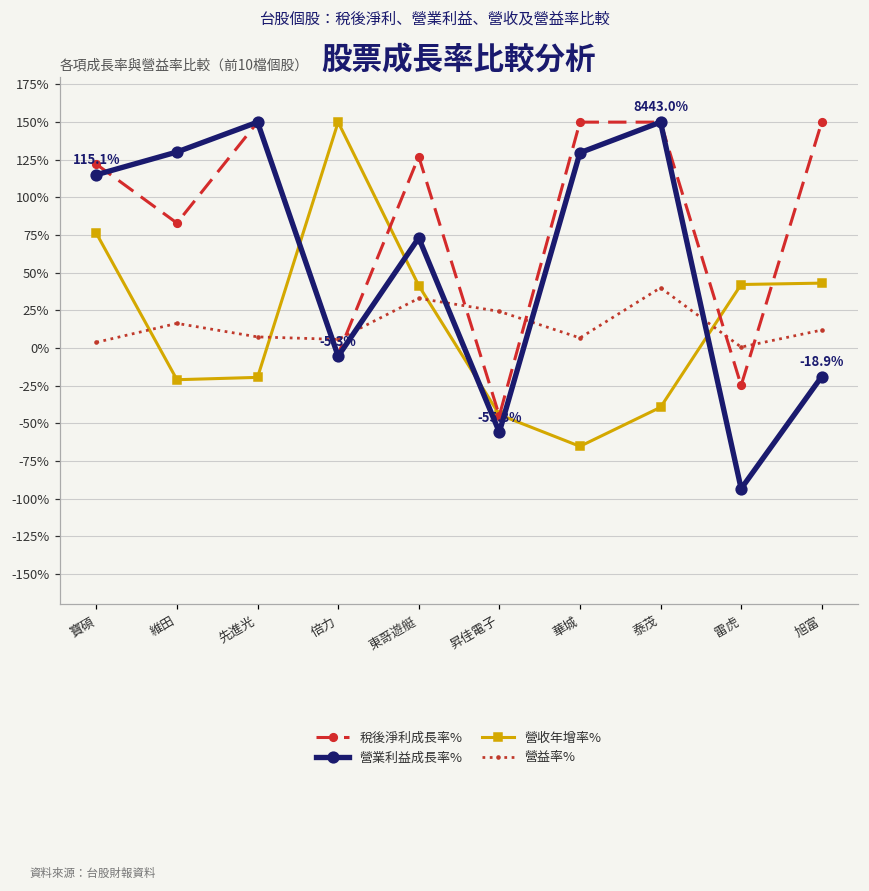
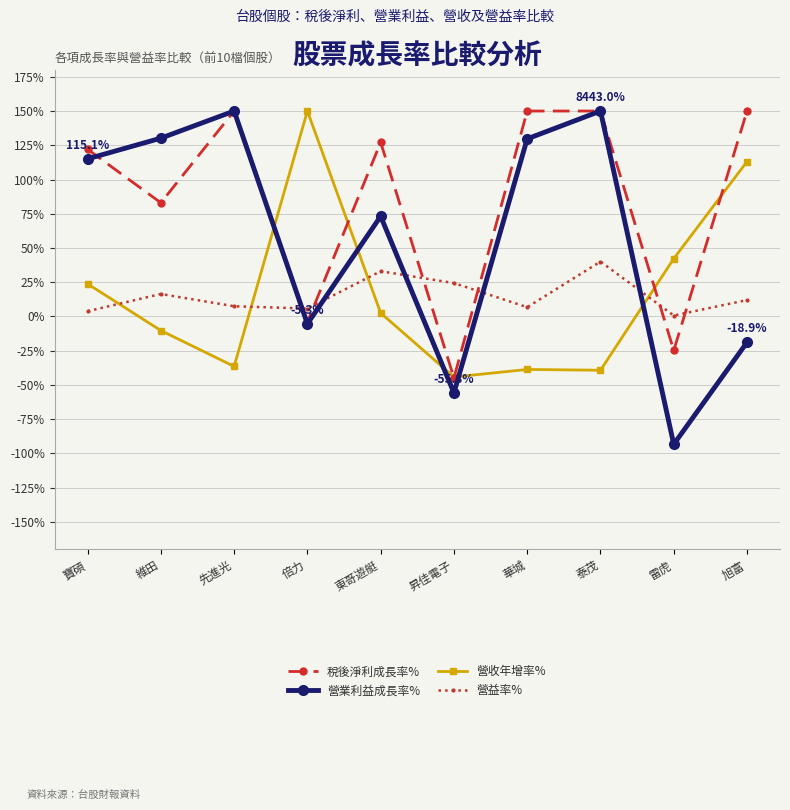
營收年增率%, 寶碩: 76% -> 24%
營收年增率%, 維田: -21% -> -10%
營收年增率%, 先進光: -19% -> -36%
營收年增率%, 東哥遊艇: 42% -> 3%
營收年增率%, 華城: -65% -> -39%
營收年增率%, 旭富: 43% -> 113%
